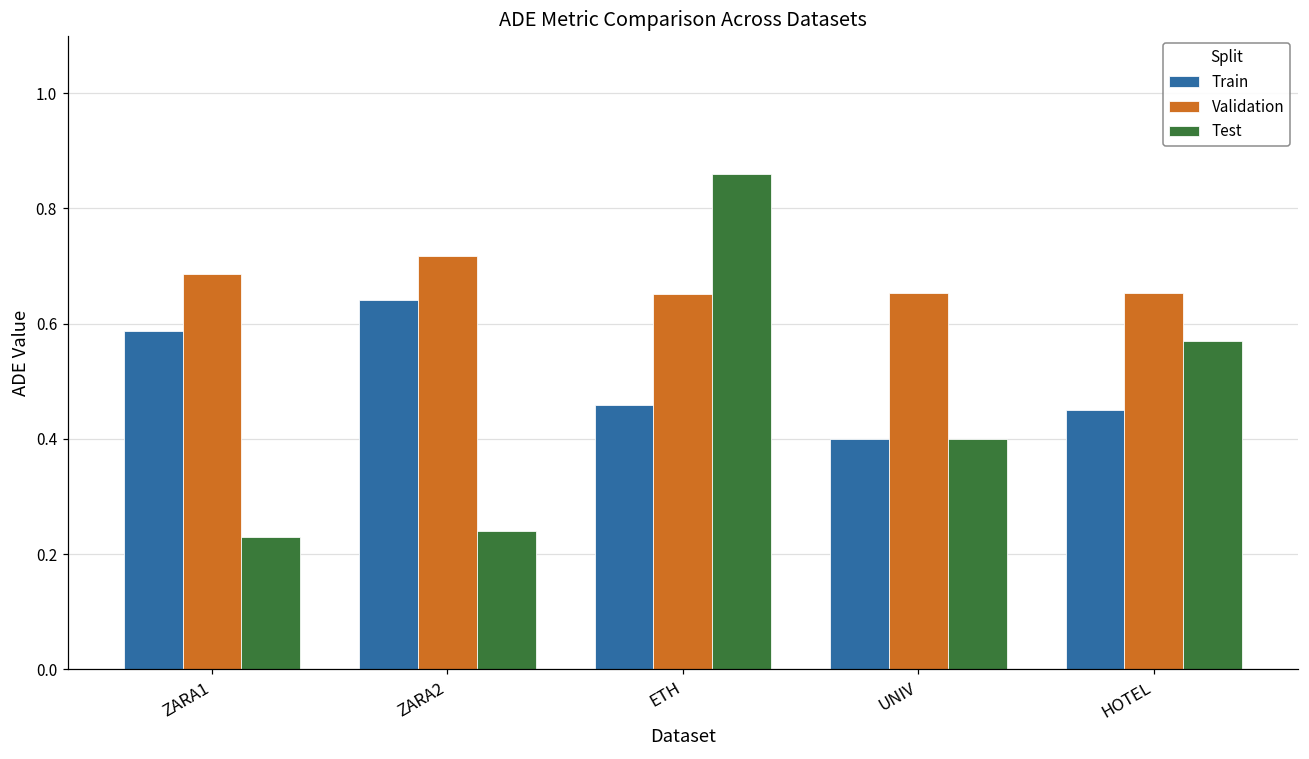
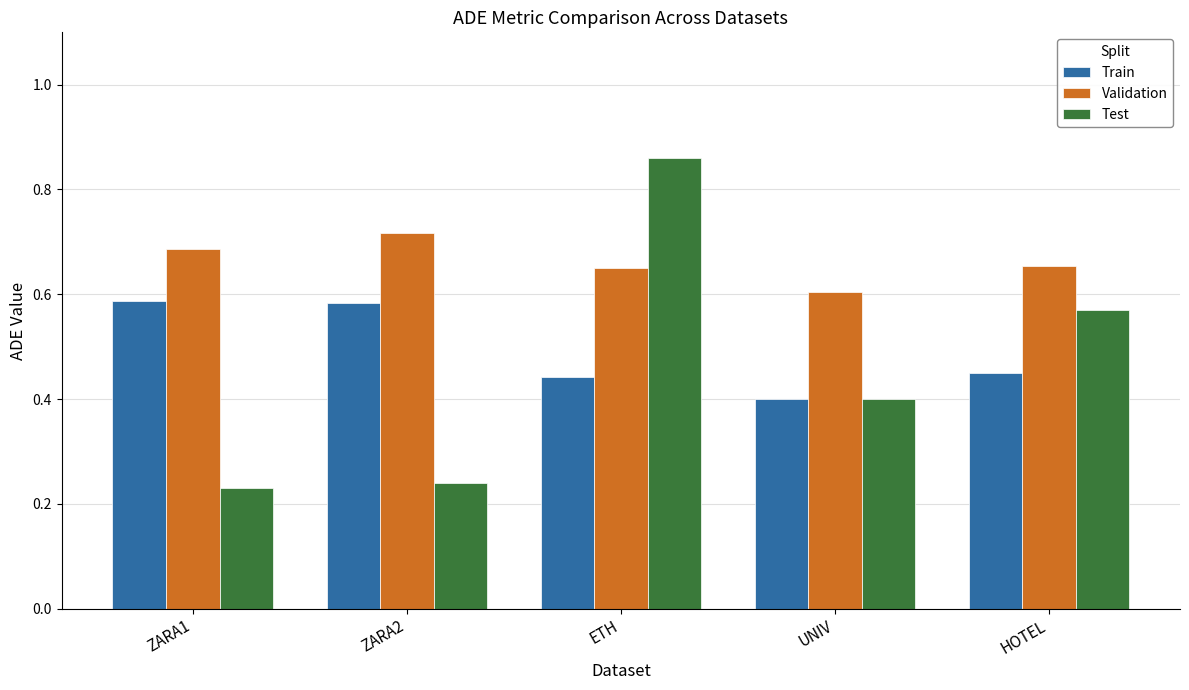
Train, ZARA2: 0.64 -> 0.58
Train, ETH: 0.46 -> 0.44
Validation, UNIV: 0.65 -> 0.61
